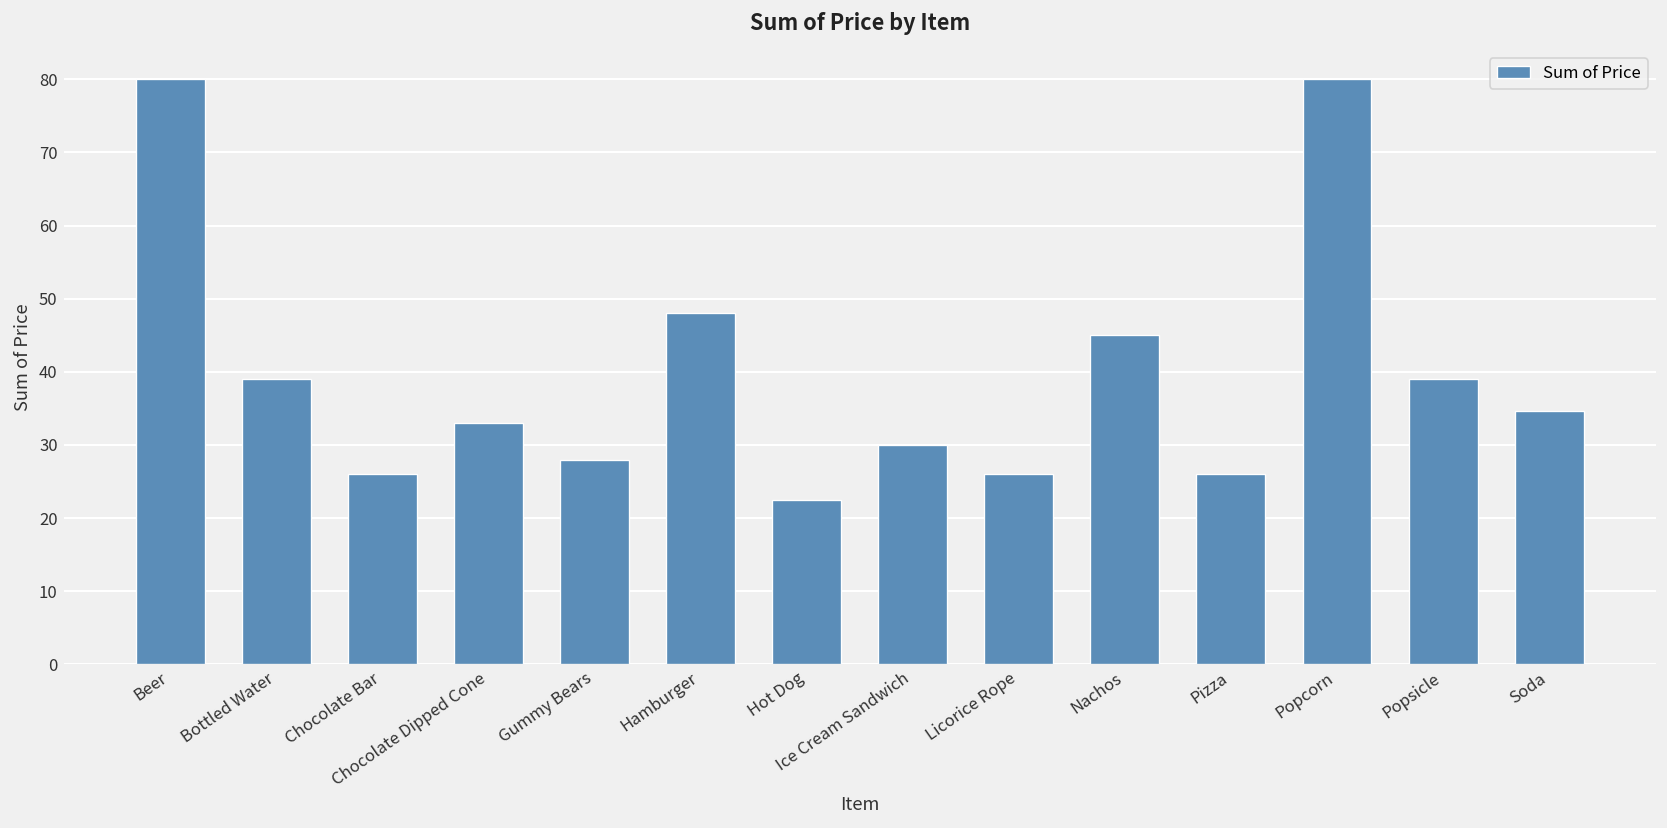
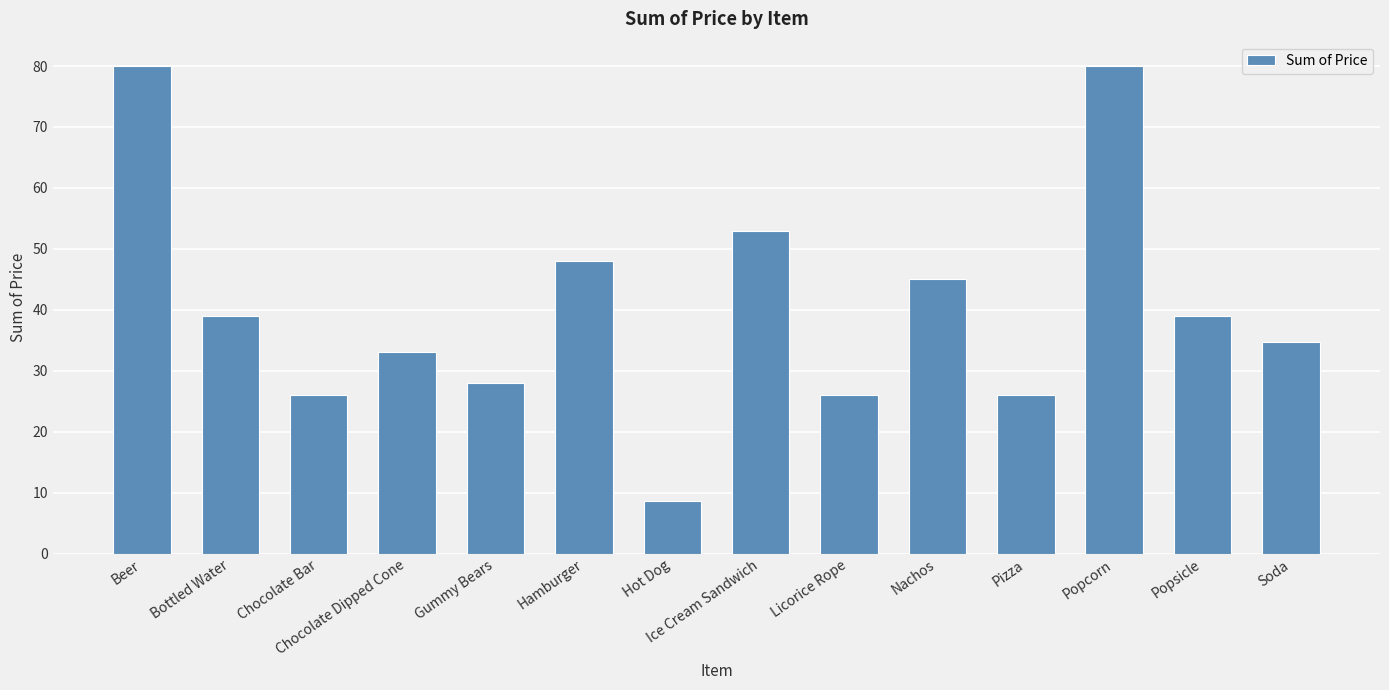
Hot Dog: 23 -> 9
Ice Cream Sandwich: 30 -> 53
